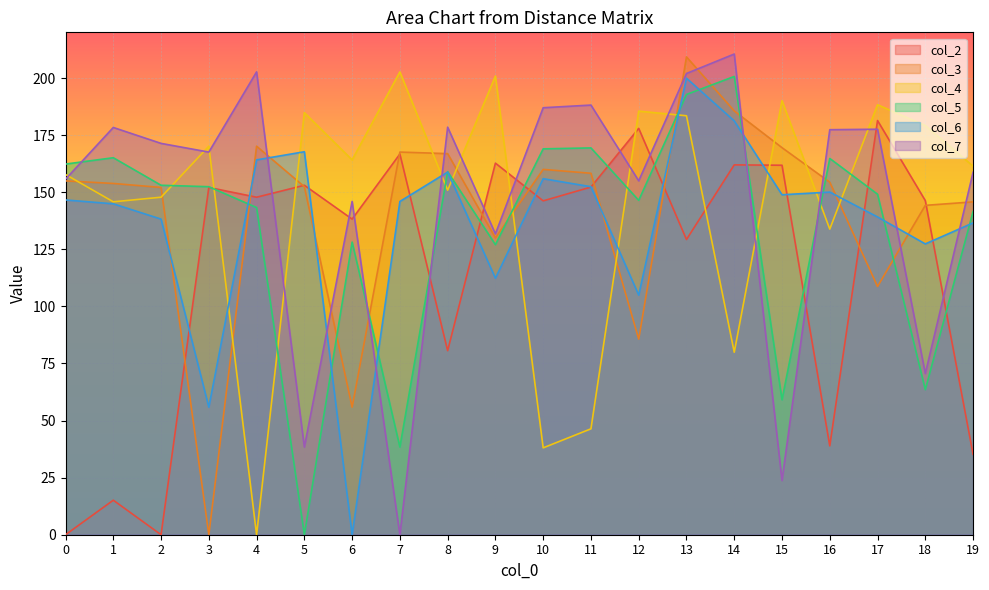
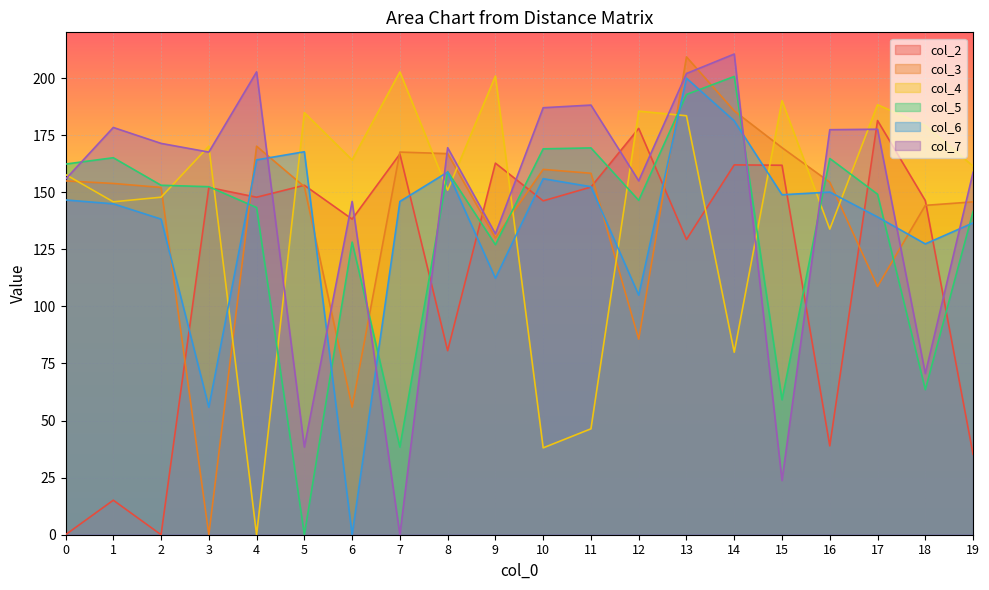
col_7, 8: 178 -> 169
